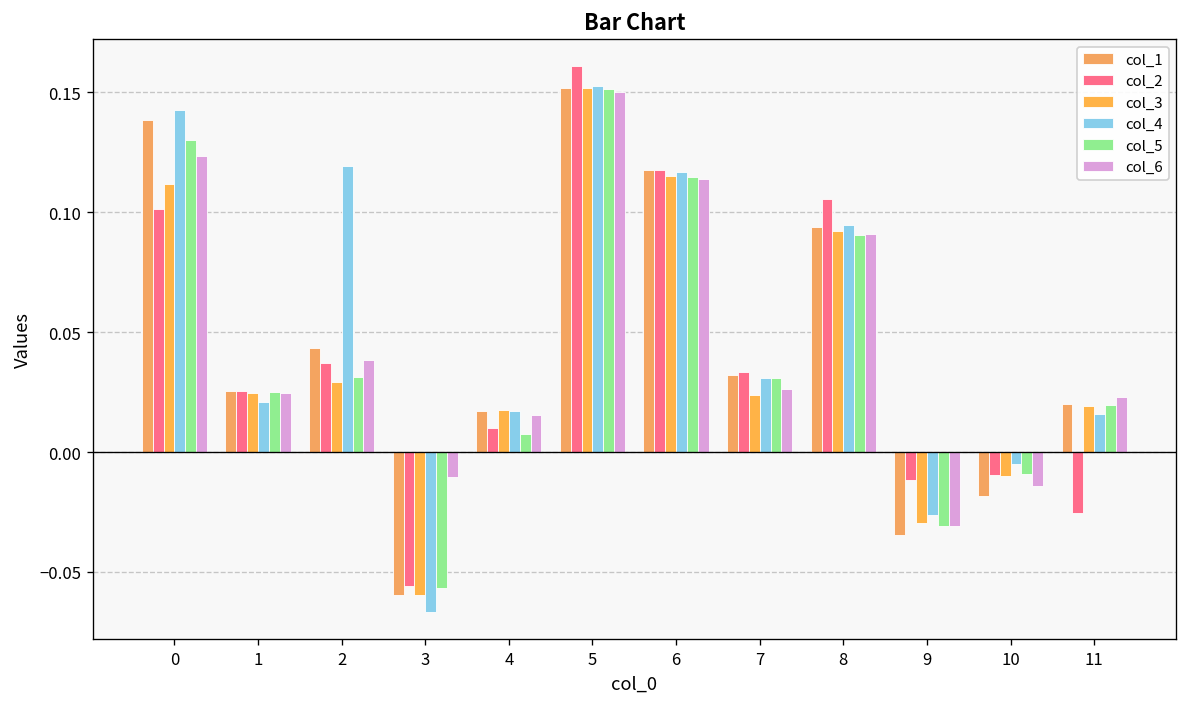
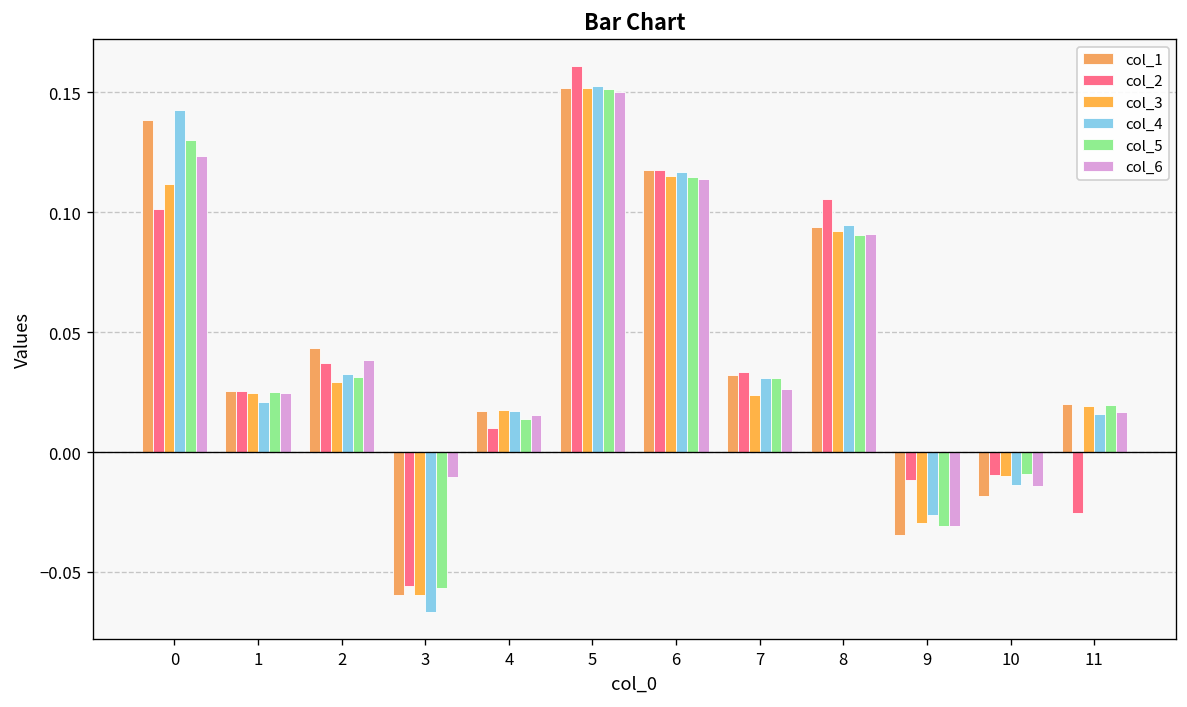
col_4, 2: 0.119 -> 0.032
col_5, 4: 0.007 -> 0.014
col_4, 10: -0.005 -> -0.014
col_6, 11: 0.023 -> 0.017
